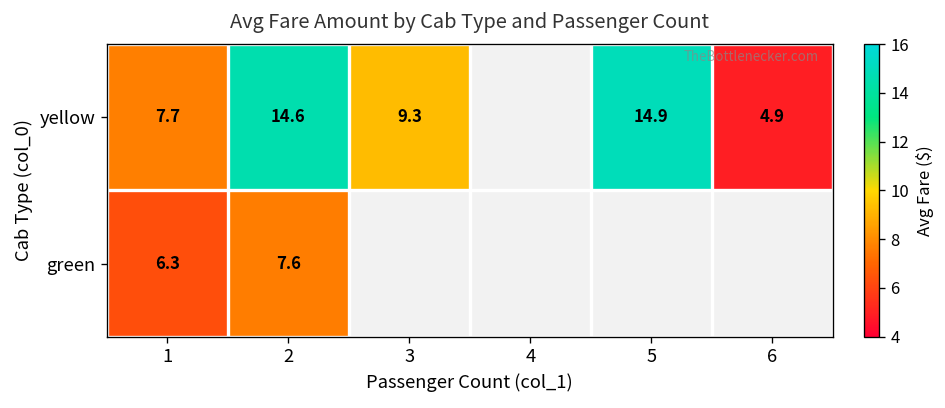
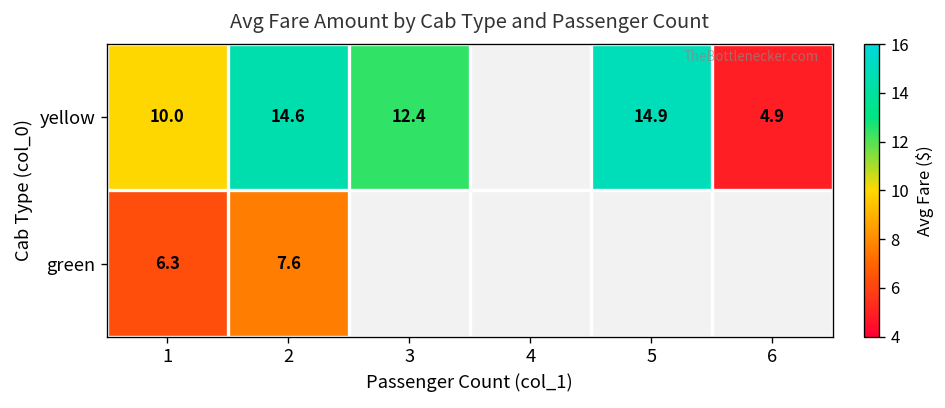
yellow, 1: 7.7 -> 10.0
yellow, 3: 9.3 -> 12.4
